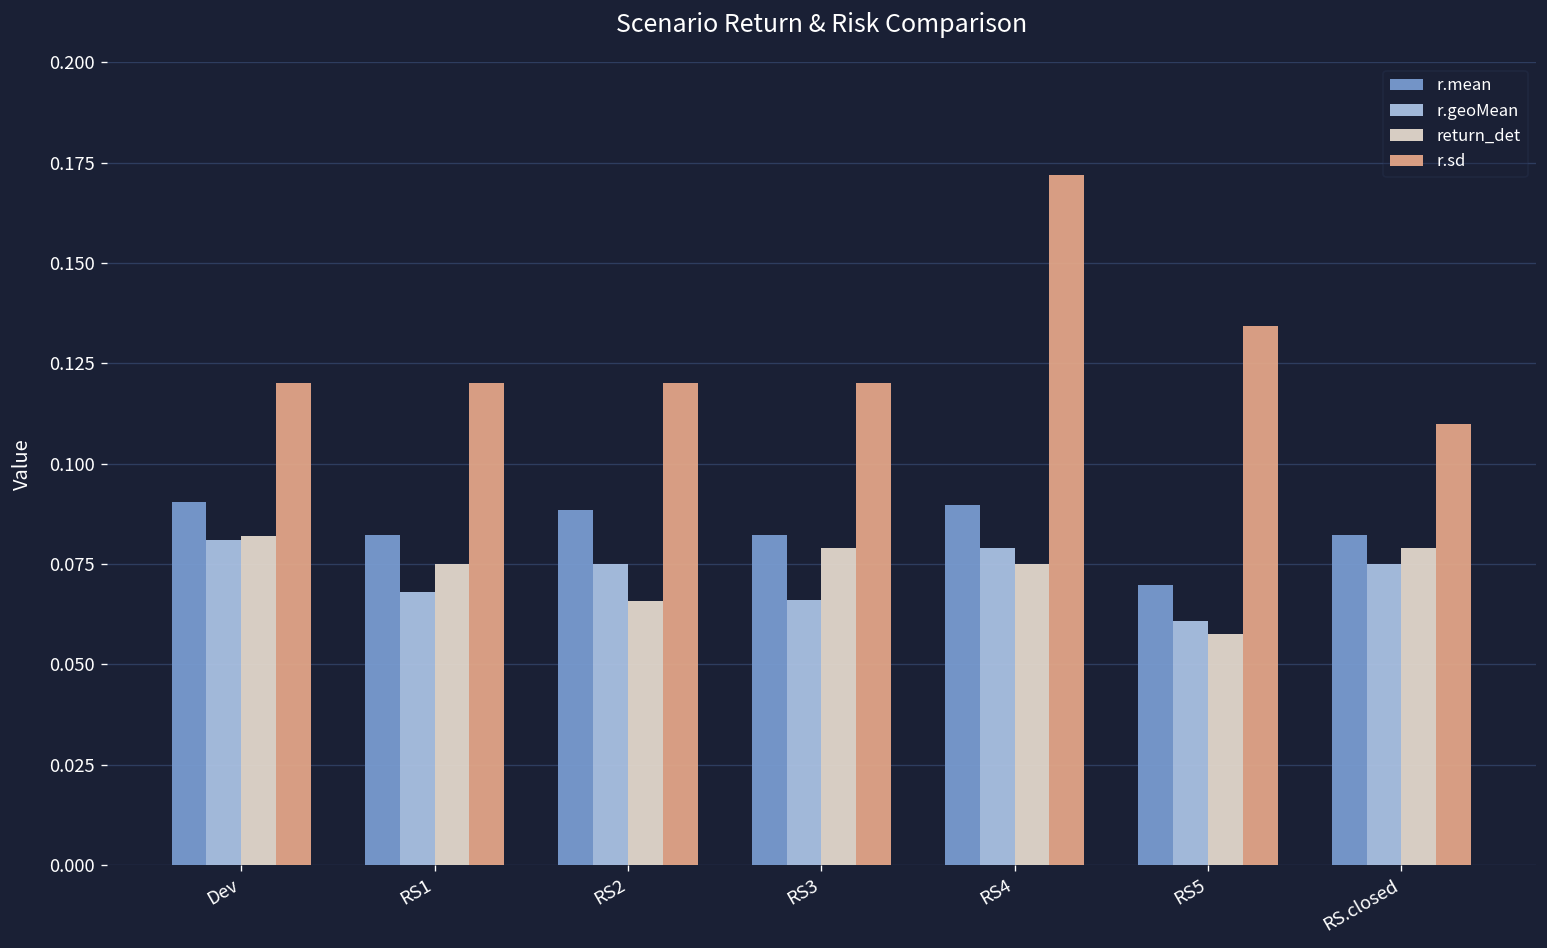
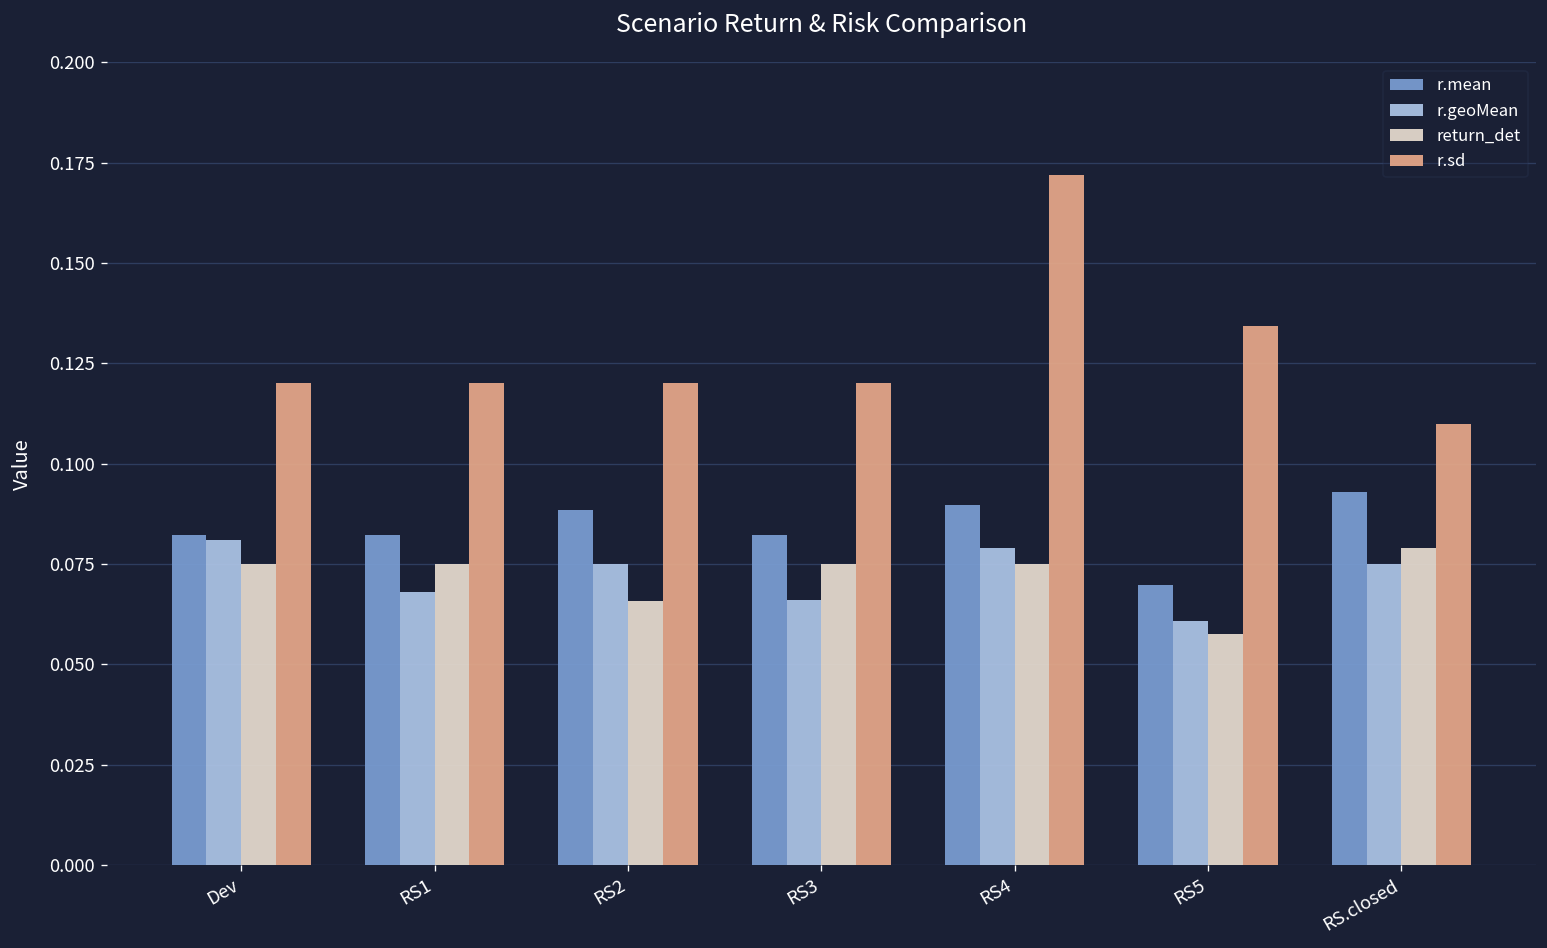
r.mean, Dev: 0.091 -> 0.082
return_det, Dev: 0.082 -> 0.075
return_det, RS3: 0.079 -> 0.075
r.mean, RS.closed: 0.082 -> 0.093
